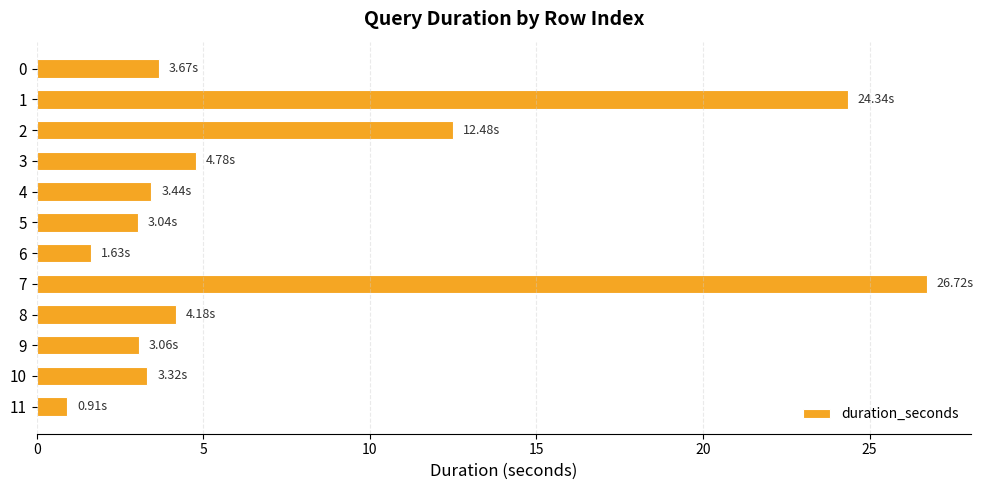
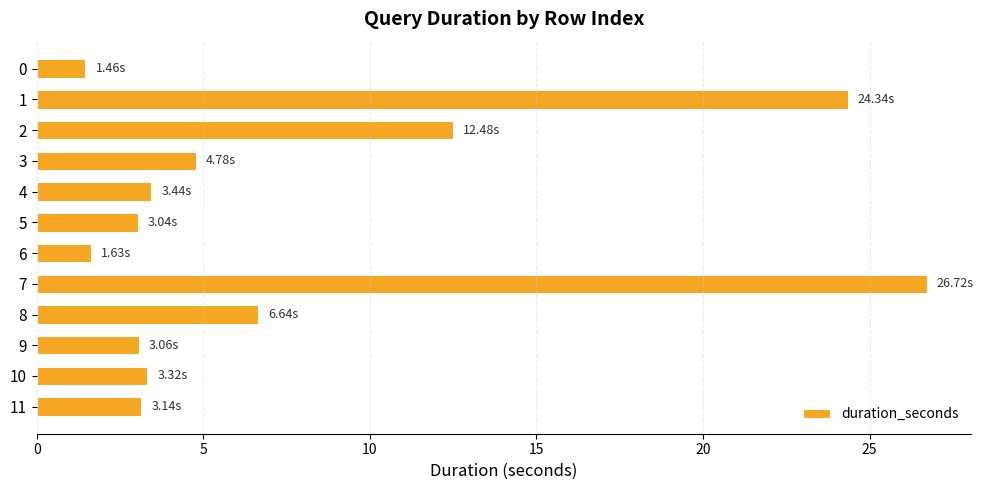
0: 3.67s -> 1.46s
8: 4.18s -> 6.64s
11: 0.91s -> 3.14s
